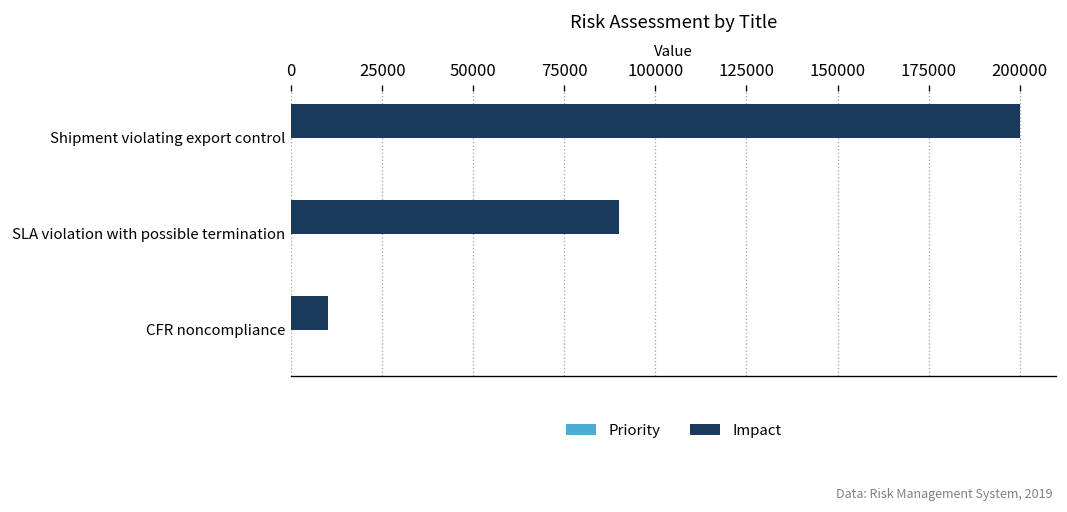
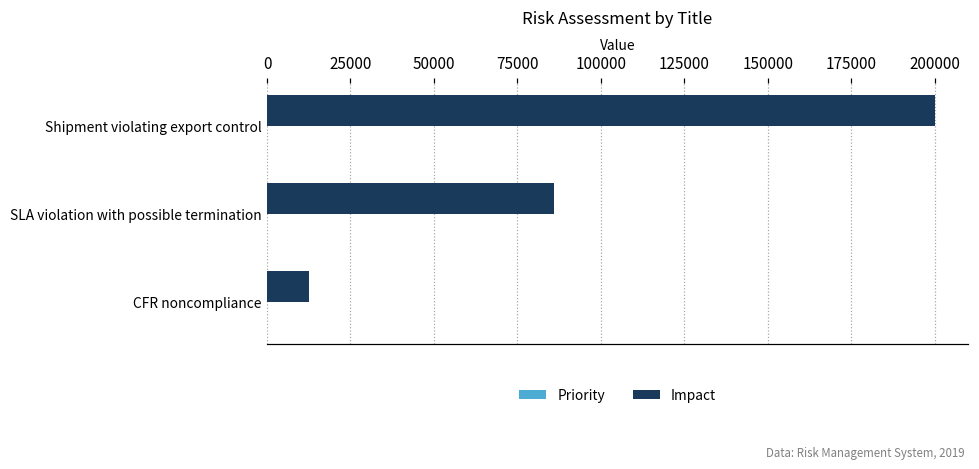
Impact, SLA violation with possible termination: 90000 -> 86000
Impact, CFR noncompliance: 10000 -> 13000
